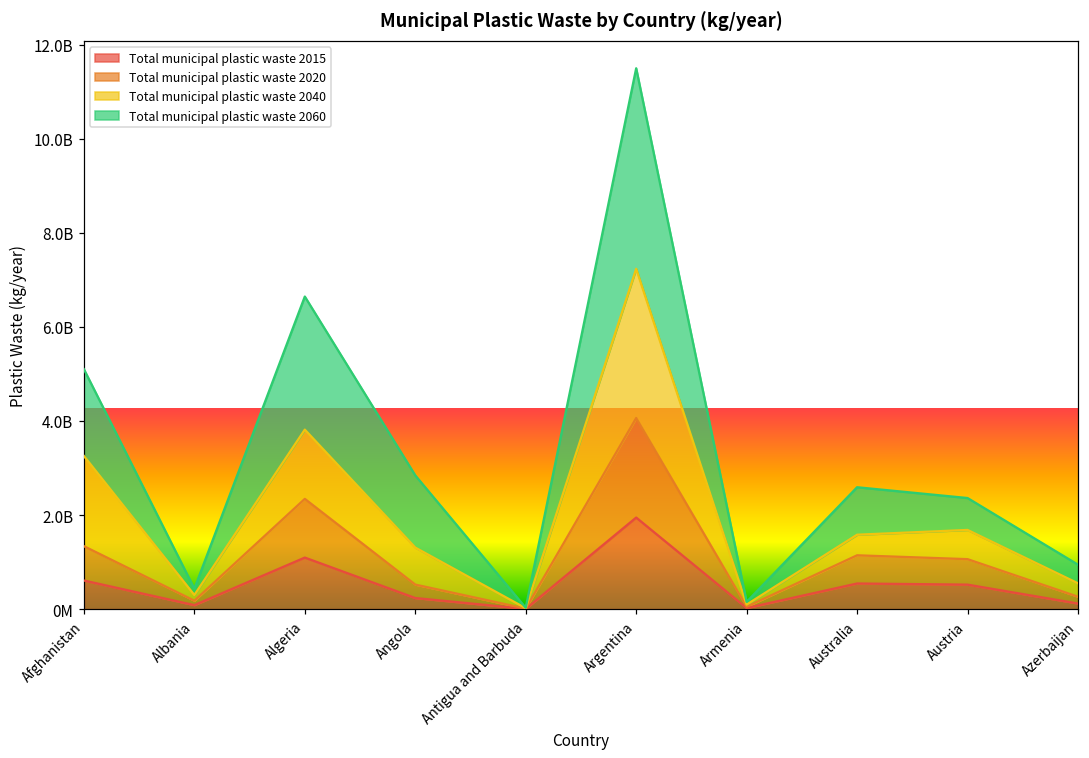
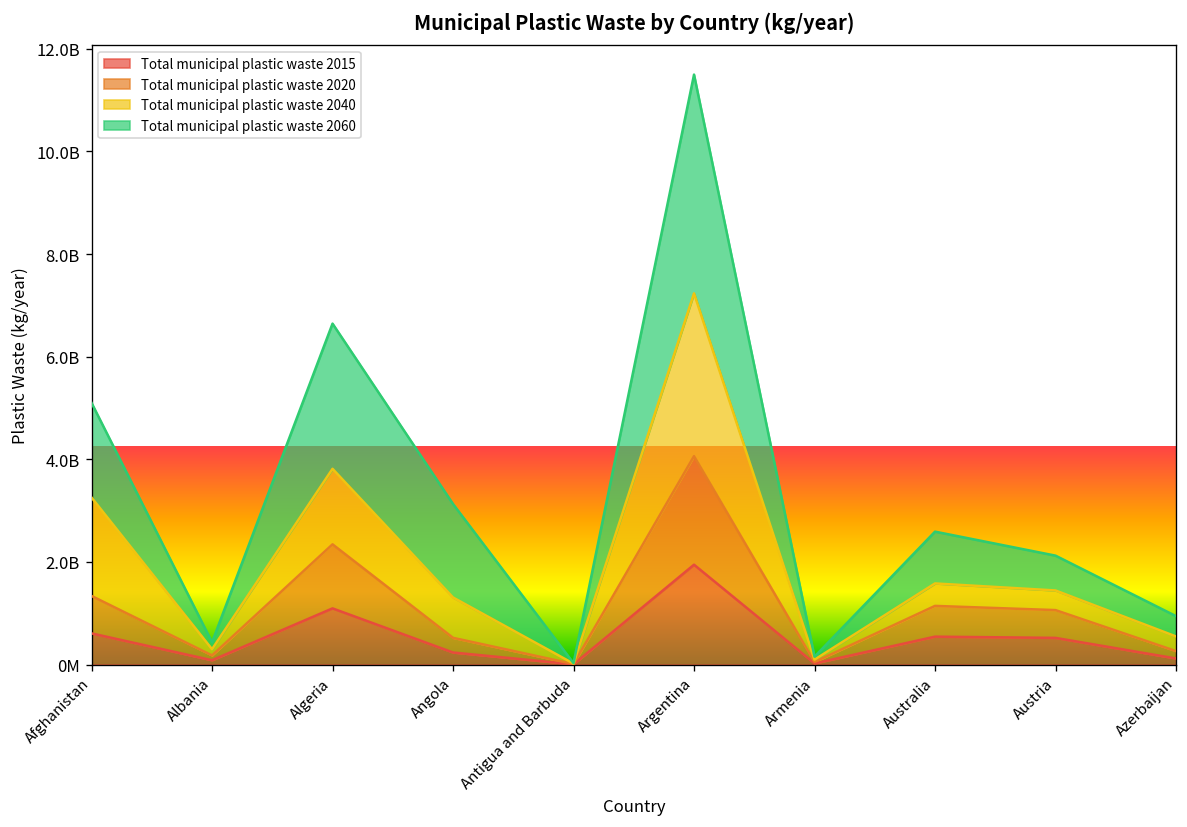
Total municipal plastic waste 2060, Angola: 1500000000 -> 1800000000
Total municipal plastic waste 2040, Austria: 600000000 -> 400000000
